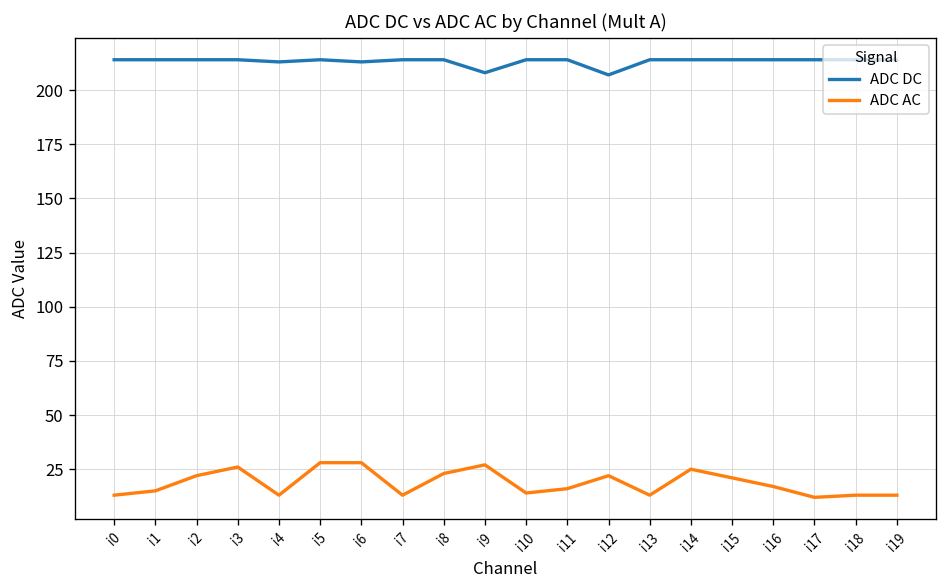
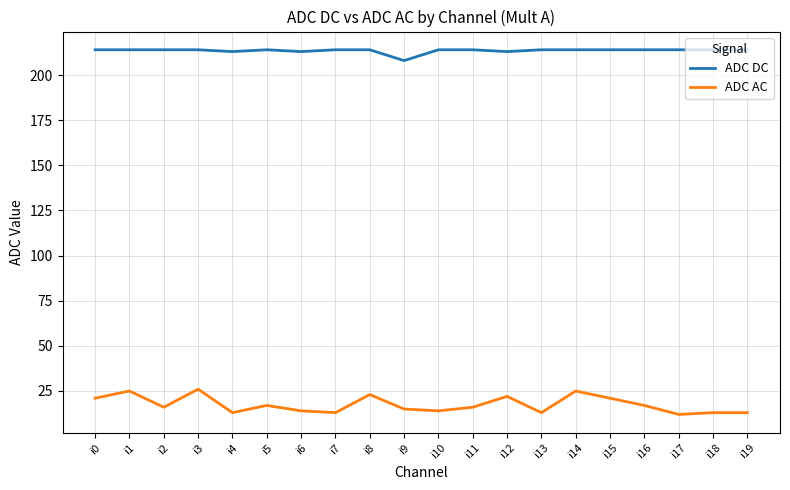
ADC AC, i0: 13 -> 21
ADC AC, i1: 15 -> 25
ADC AC, i2: 22 -> 16
ADC AC, i5: 28 -> 17
ADC AC, i6: 28 -> 14
ADC AC, i9: 27 -> 15
ADC DC, i12: 207 -> 213
